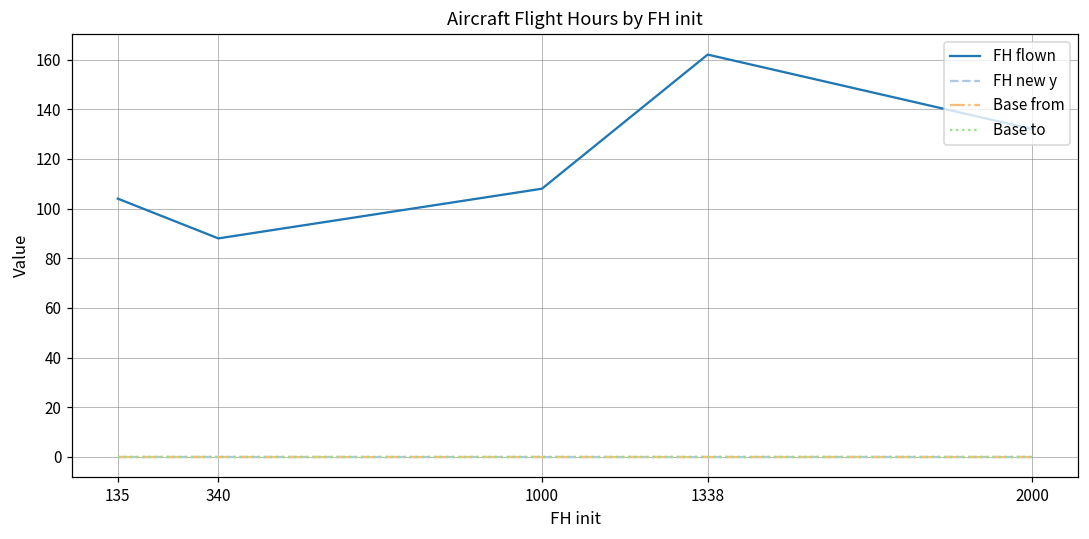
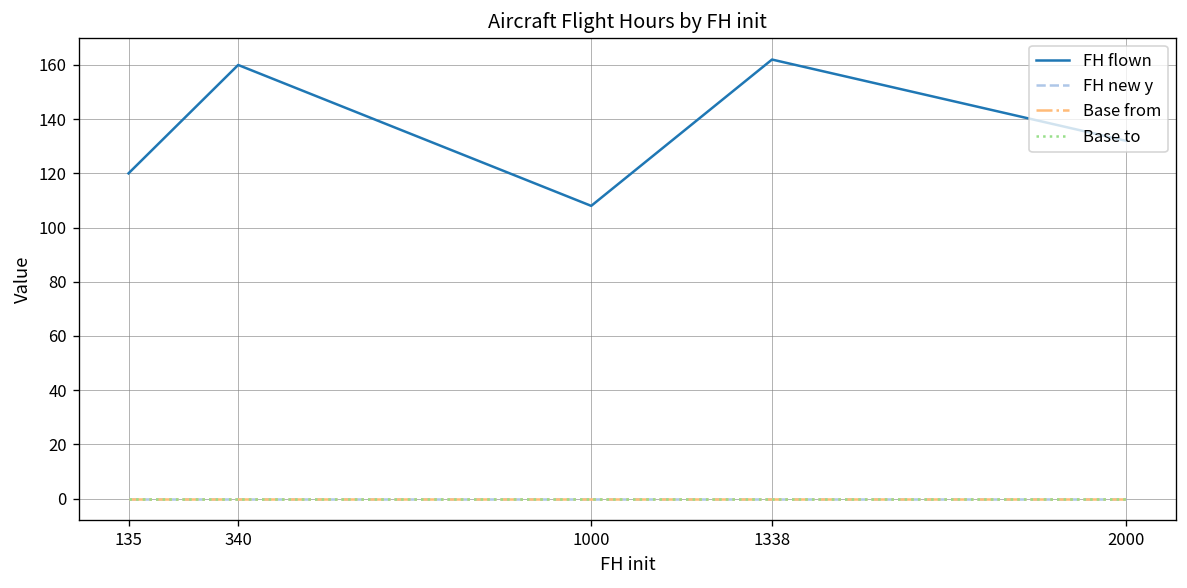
FH flown, 135: 104 -> 120
FH flown, 340: 88 -> 160
